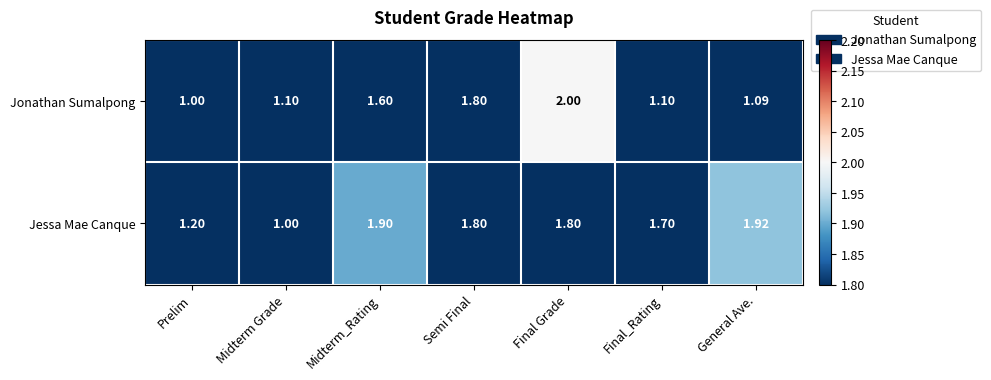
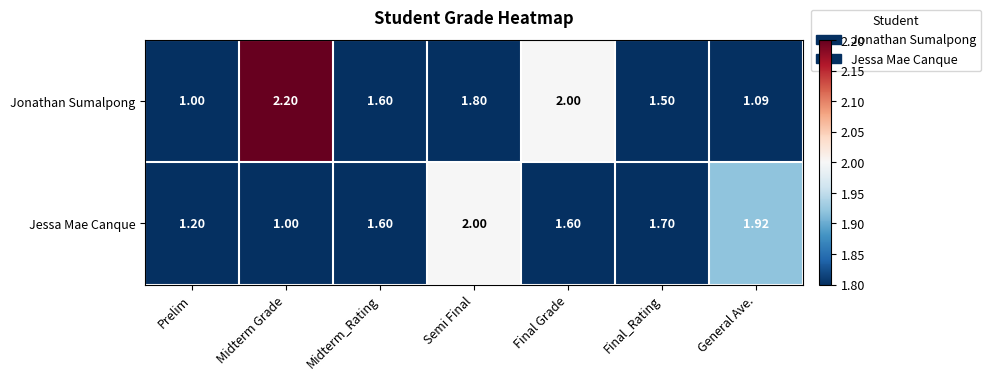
Jonathan Sumalpong, Midterm Grade: 1.10 -> 2.20
Jonathan Sumalpong, Final_Rating: 1.10 -> 1.50
Jessa Mae Canque, Midterm_Rating: 1.90 -> 1.60
Jessa Mae Canque, Semi Final: 1.80 -> 2.00
Jessa Mae Canque, Final Grade: 1.80 -> 1.60
